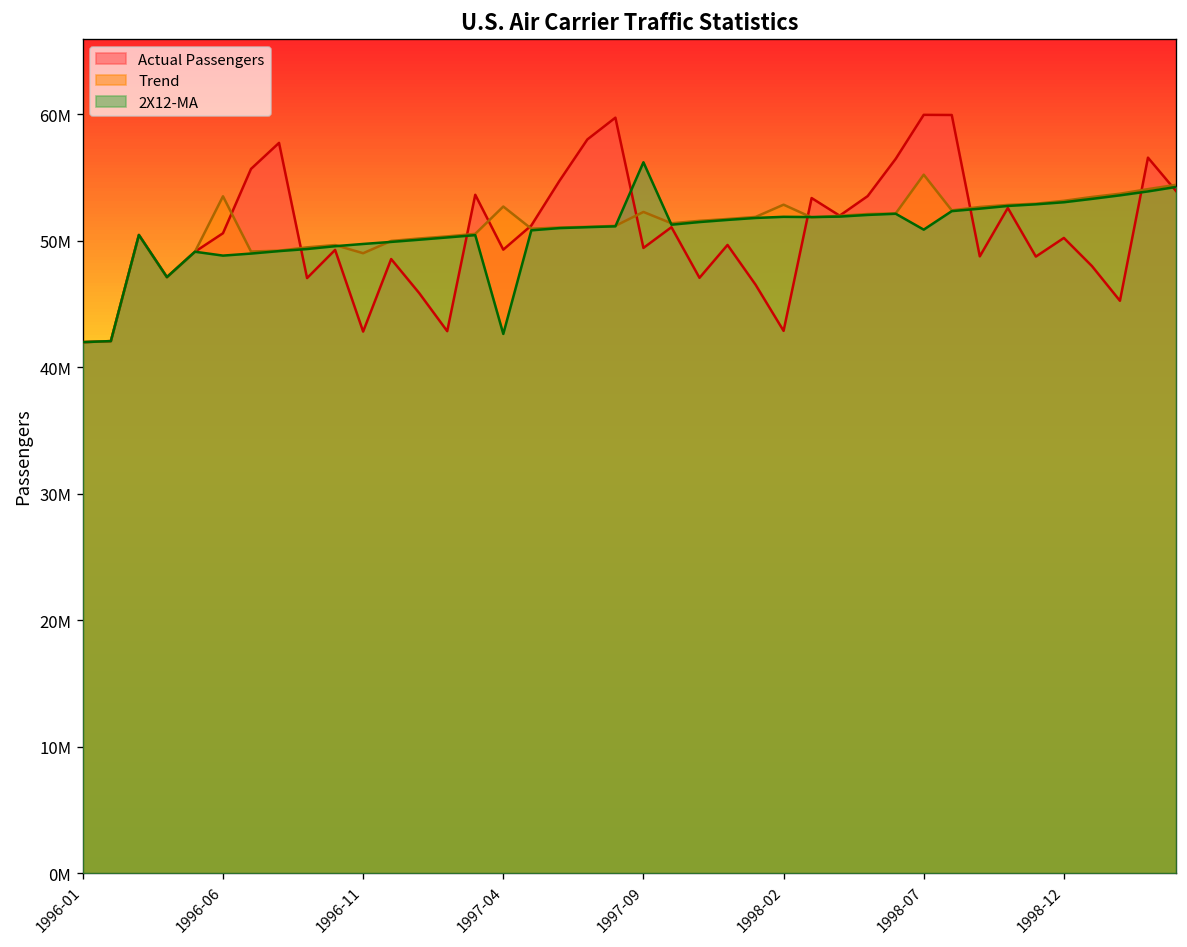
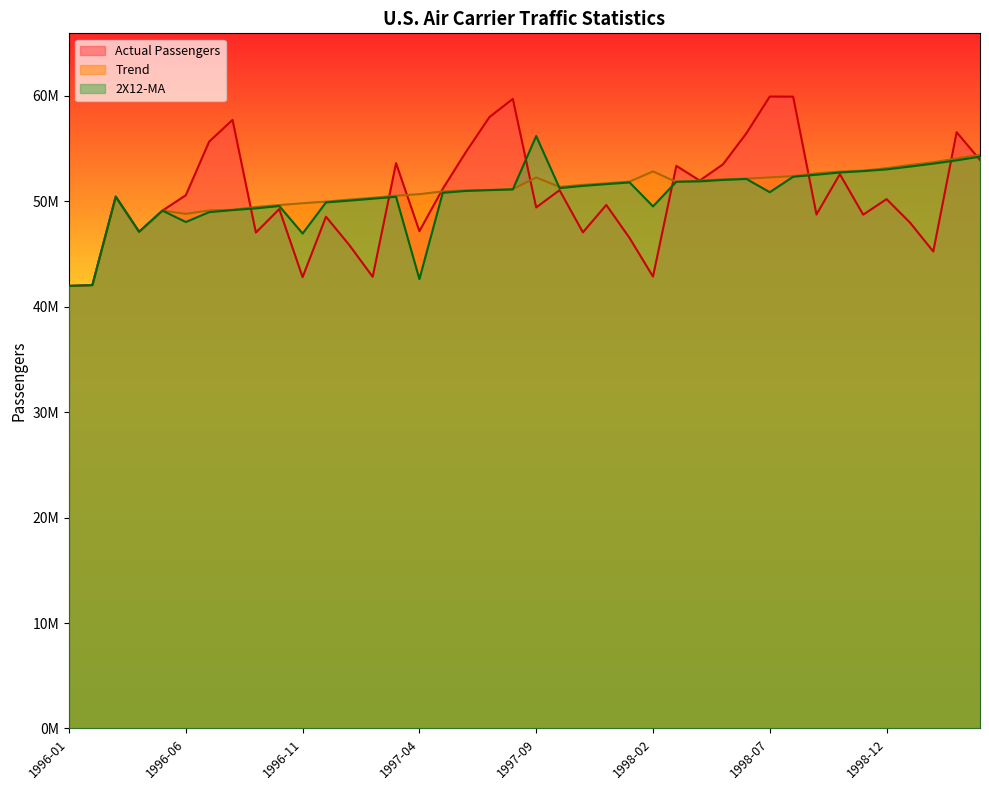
Trend, 1996-06: 53500000 -> 48800000
2X12-MA, 1996-06: 48800000 -> 48000000
Trend, 1996-11: 49000000 -> 49800000
2X12-MA, 1996-11: 49700000 -> 46900000
Actual Passengers, 1997-04: 49300000 -> 47200000
Trend, 1997-04: 52700000 -> 50700000
2X12-MA, 1998-02: 51900000 -> 49500000
Trend, 1998-07: 55200000 -> 52300000
